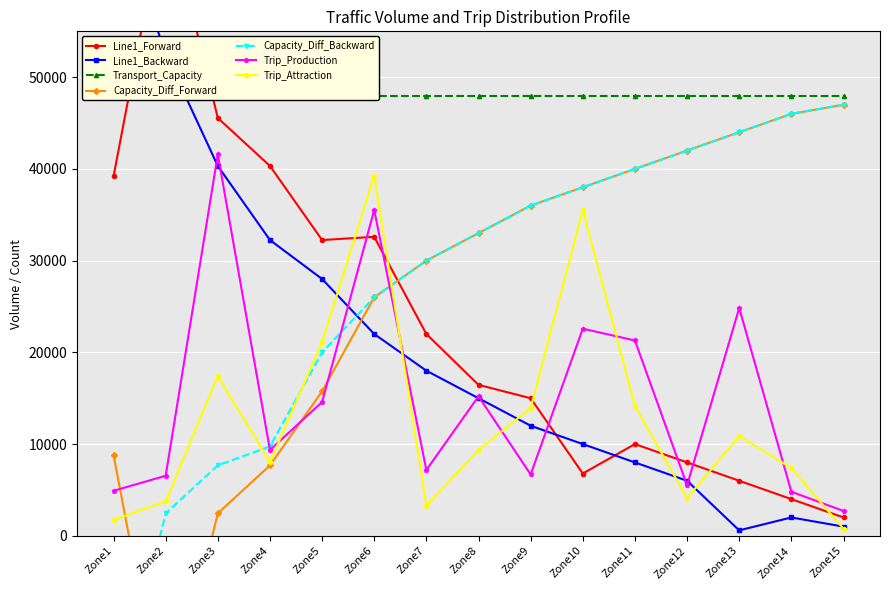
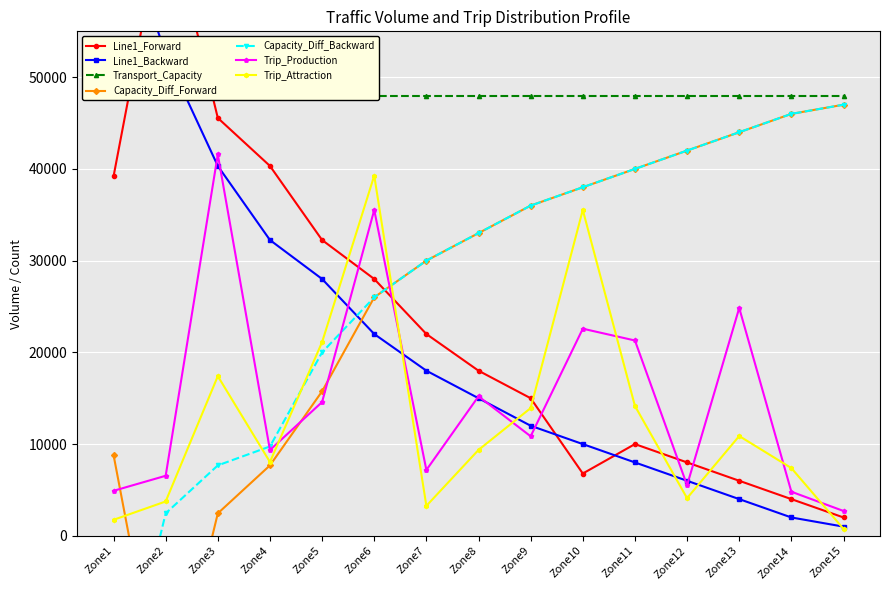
Line1_Forward, Zone6: 33000 -> 28000
Line1_Forward, Zone8: 16000 -> 18000
Trip_Production, Zone9: 7000 -> 11000
Line1_Backward, Zone13: 1000 -> 4000
